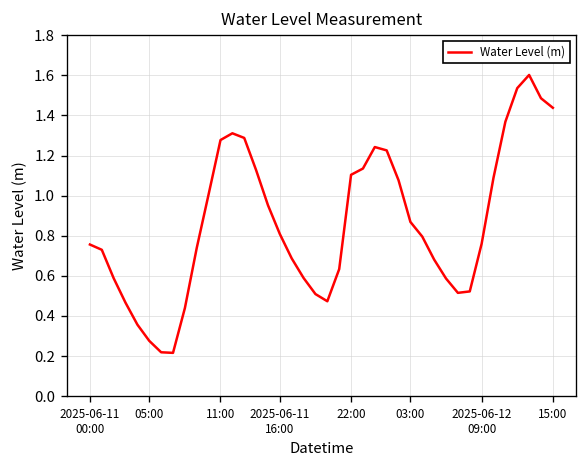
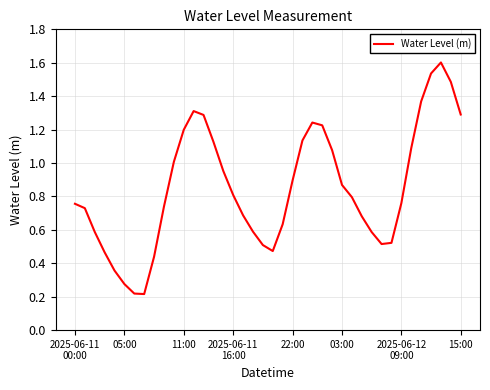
11:00: 1.28 -> 1.20
22:00: 1.10 -> 0.90
15:00: 1.44 -> 1.29
